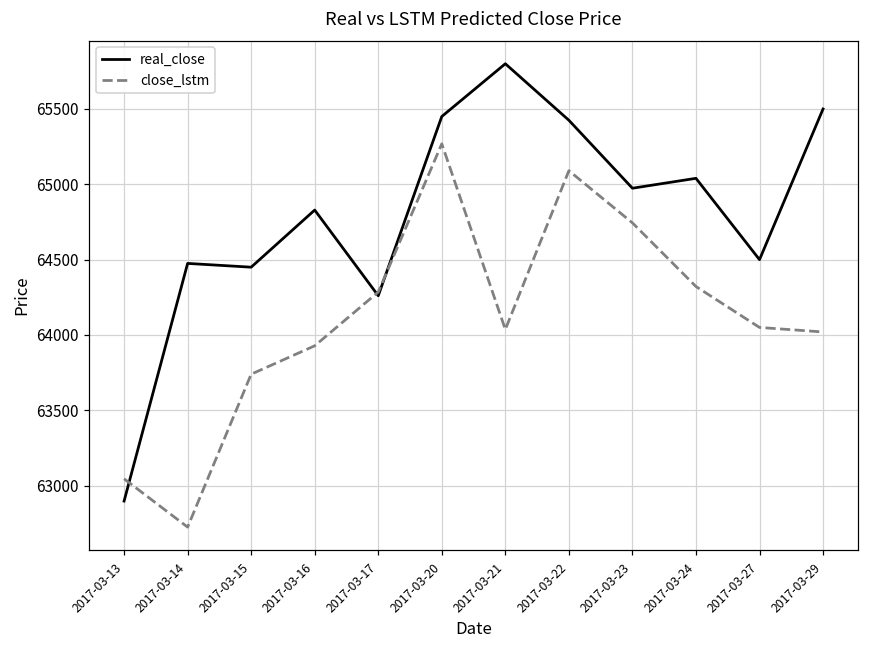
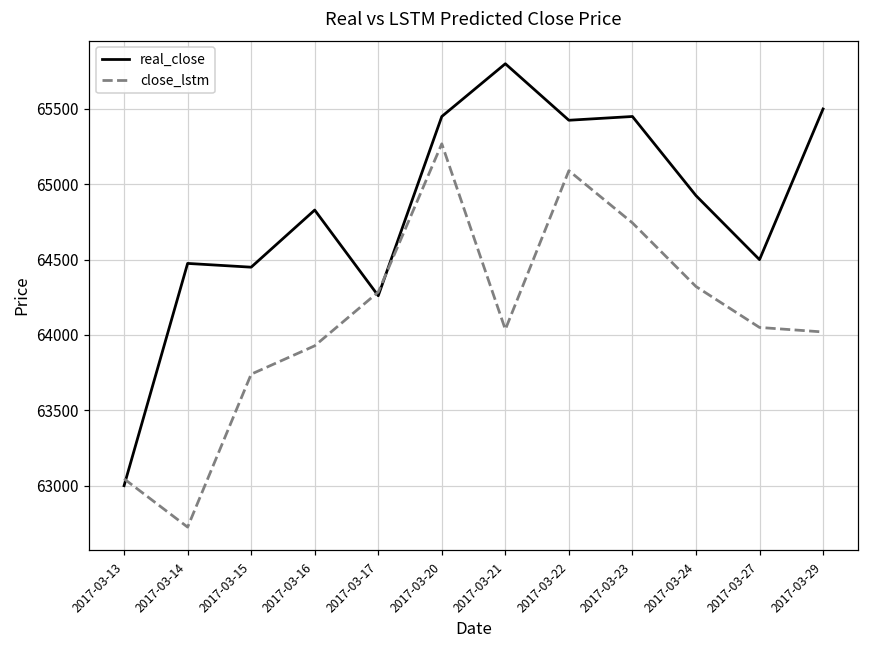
real_close, 2017-03-13: 62900 -> 63000
real_close, 2017-03-23: 64970 -> 65450
real_close, 2017-03-24: 65040 -> 64930
